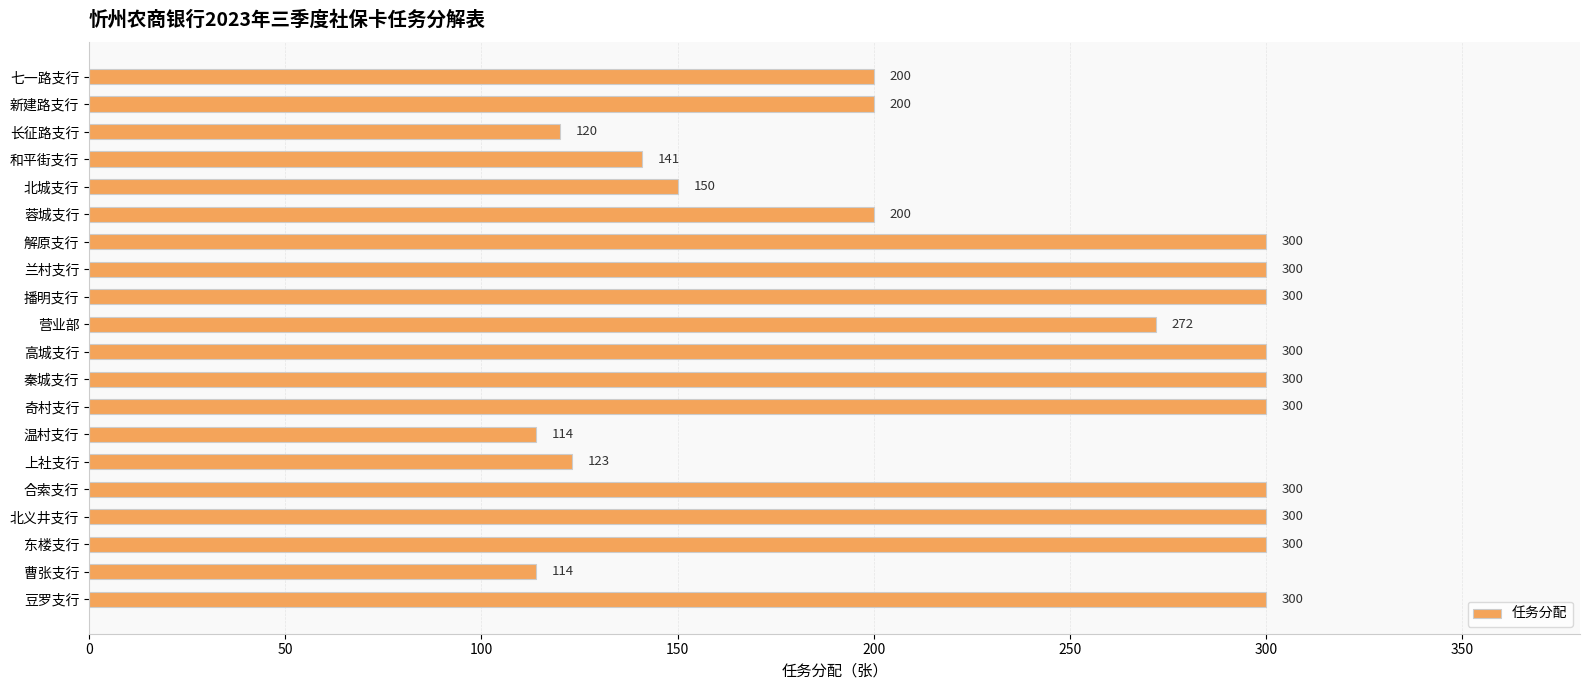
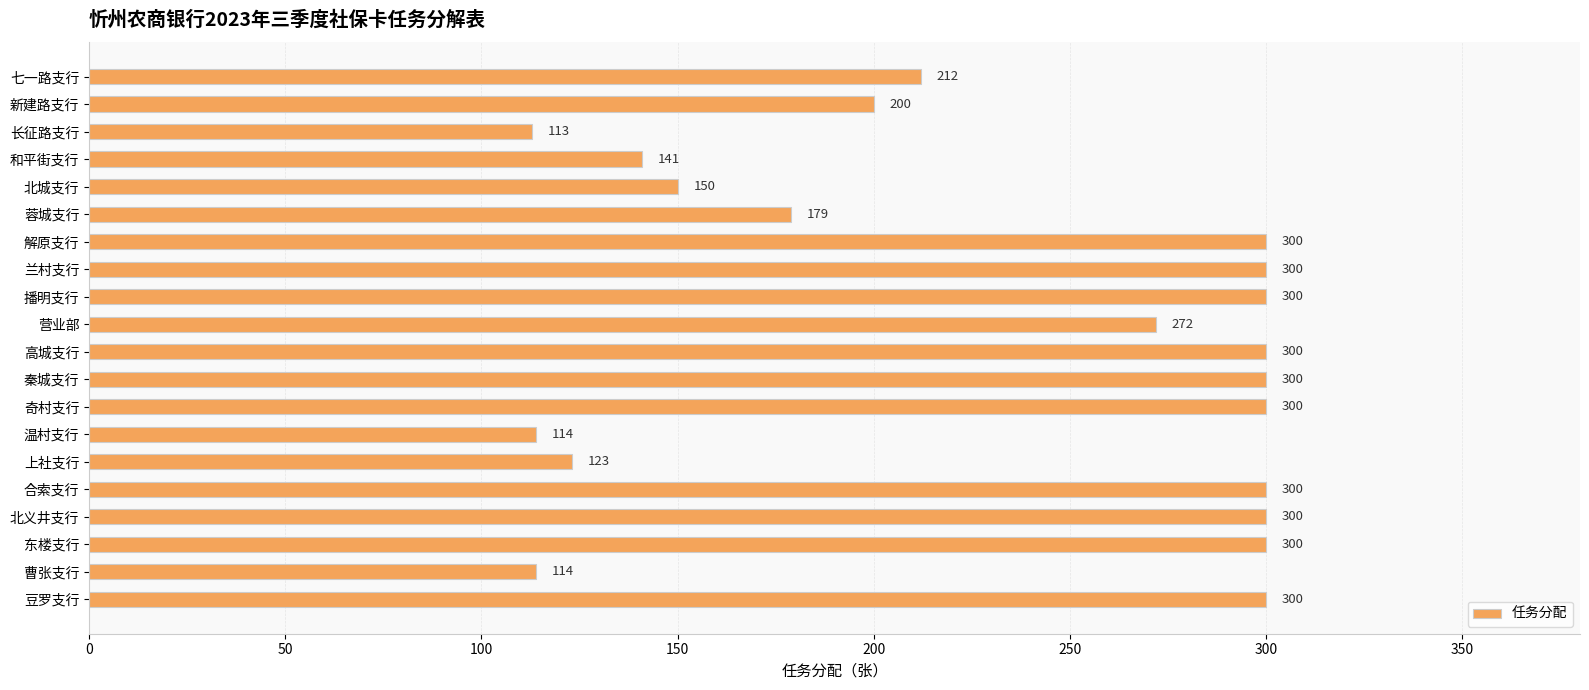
七一路支行: 200 -> 212
长征路支行: 120 -> 113
蓉城支行: 200 -> 179
